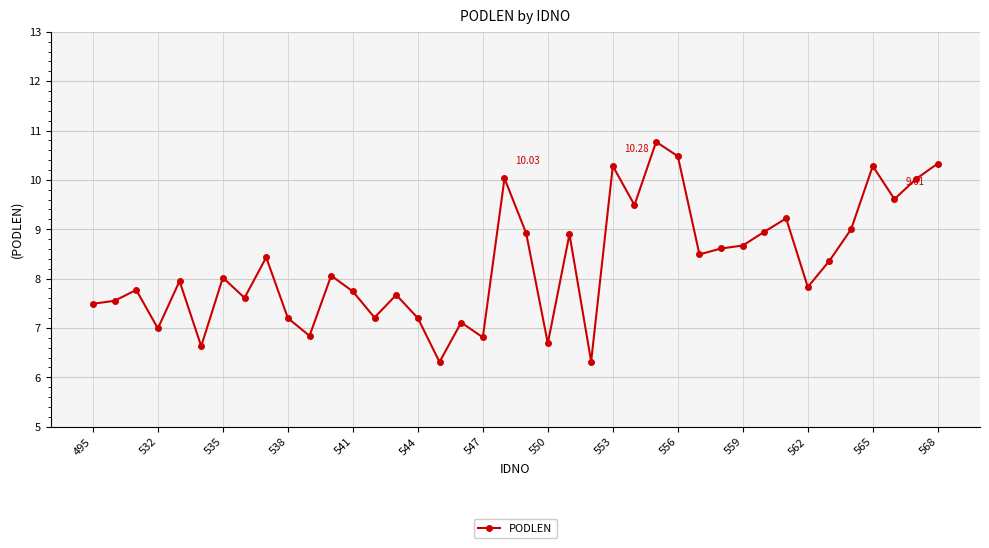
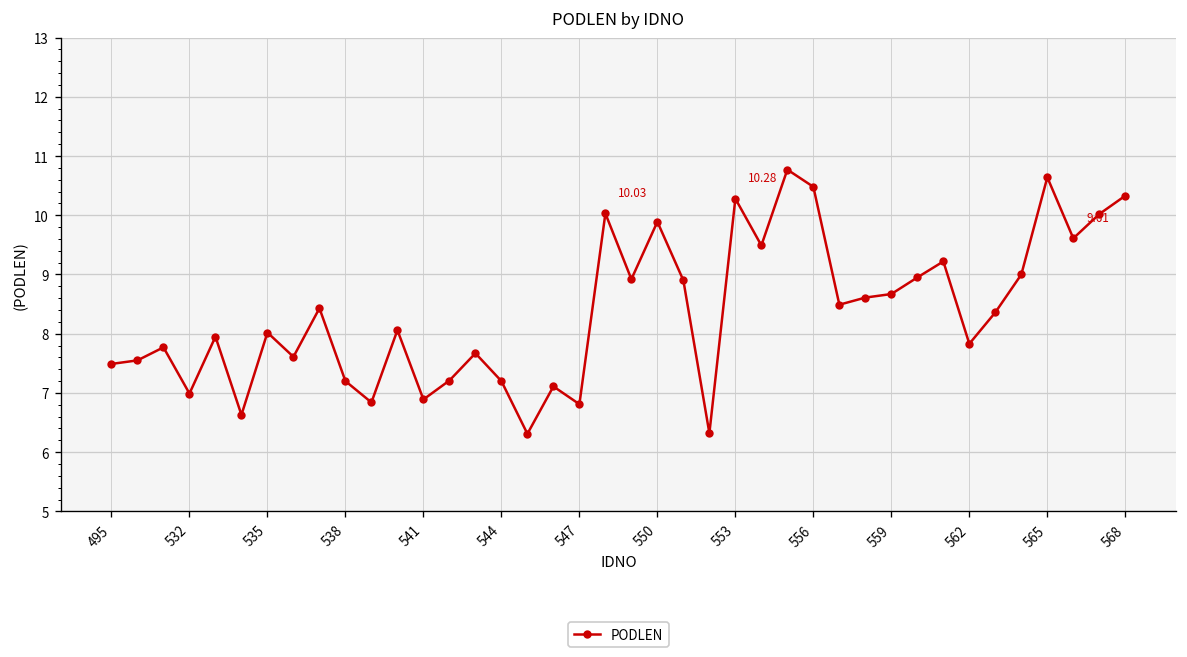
541: 7.7 -> 6.9
550: 6.7 -> 9.9
565: 10.3 -> 10.6
